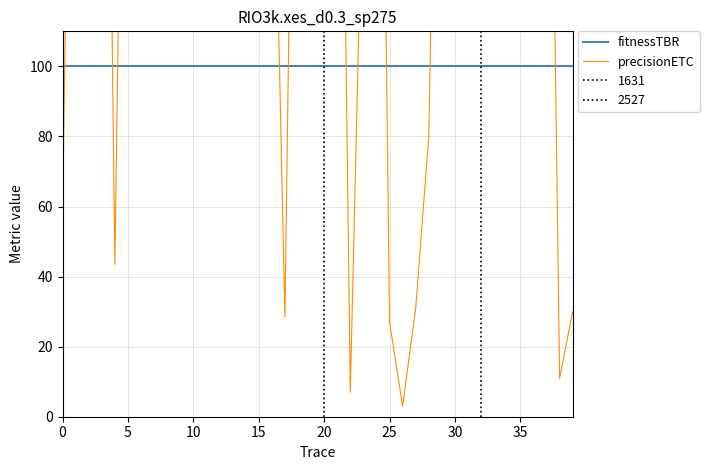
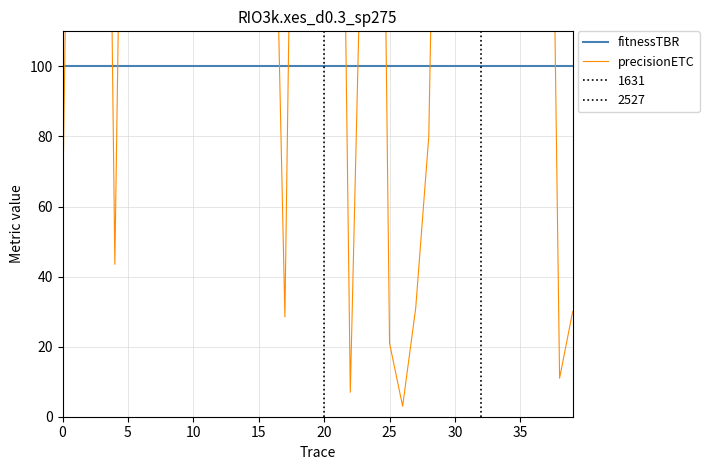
precisionETC, 25: 27 -> 21
